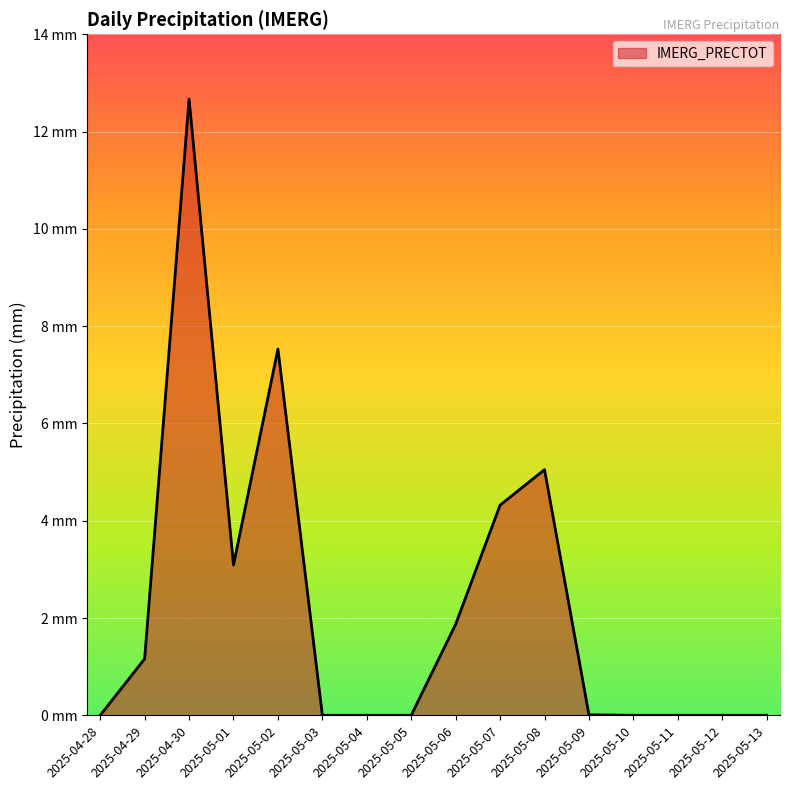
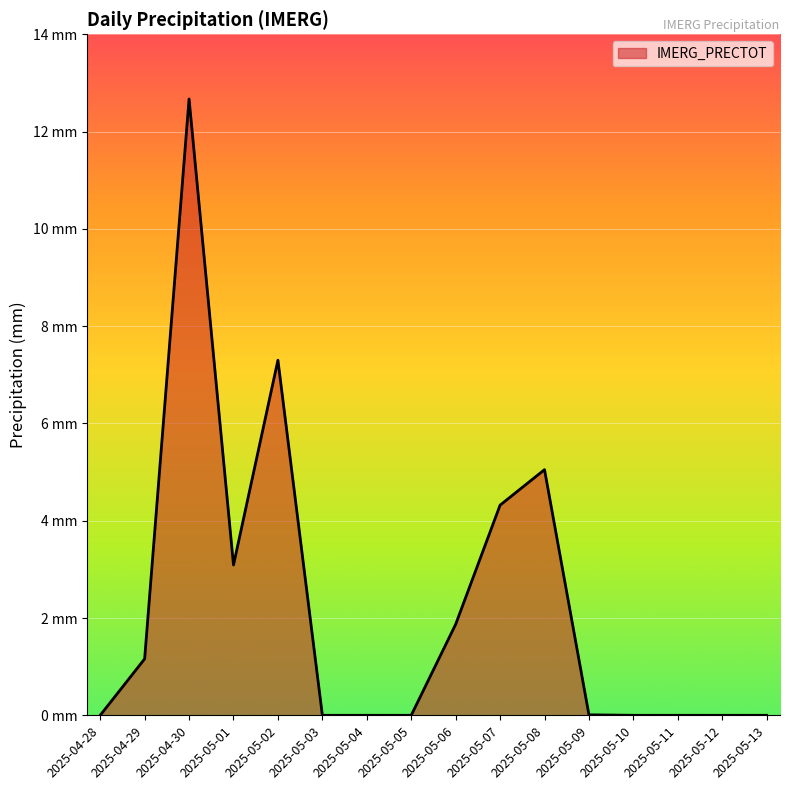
2025-05-02: 7.5 mm -> 7.3 mm
